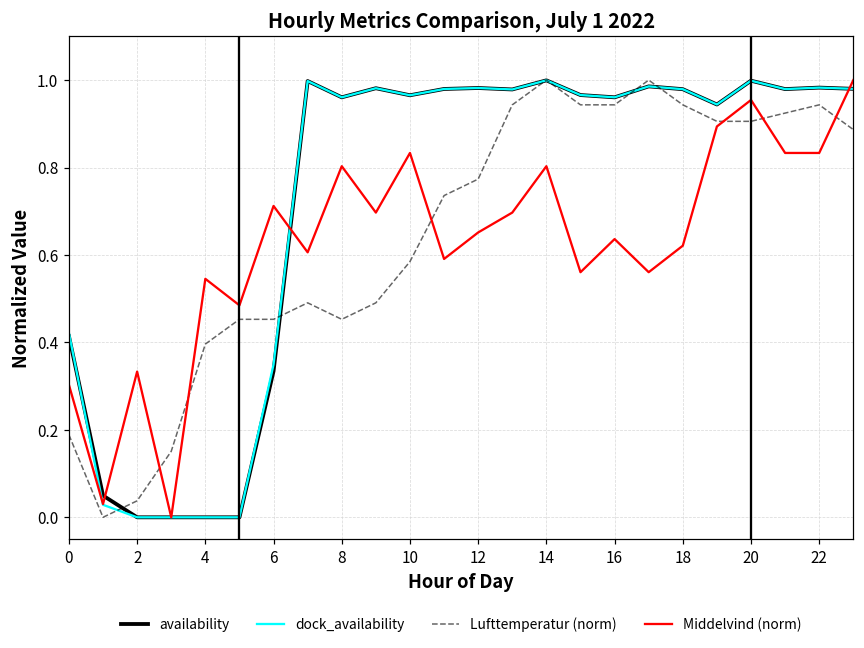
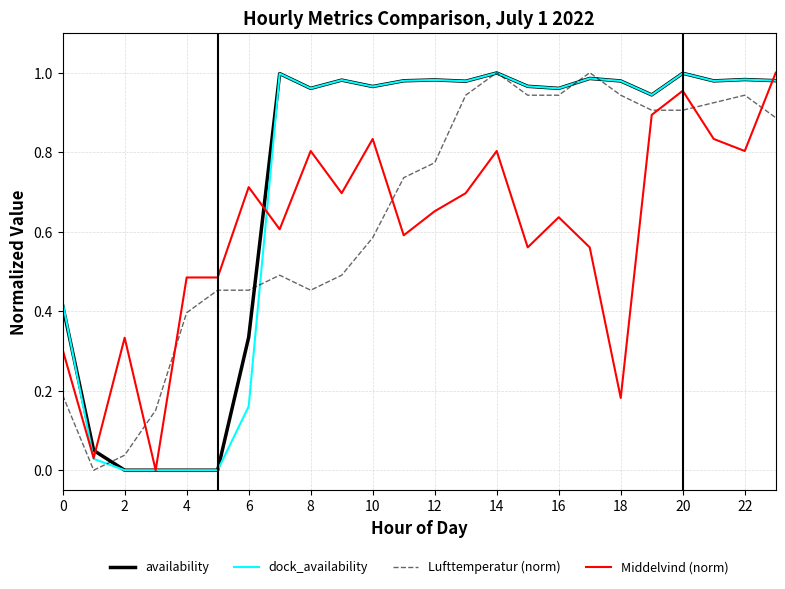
Middelvind (norm), 4: 0.55 -> 0.48
dock_availability, 6: 0.35 -> 0.16
Middelvind (norm), 18: 0.62 -> 0.18
Middelvind (norm), 22: 0.83 -> 0.80
